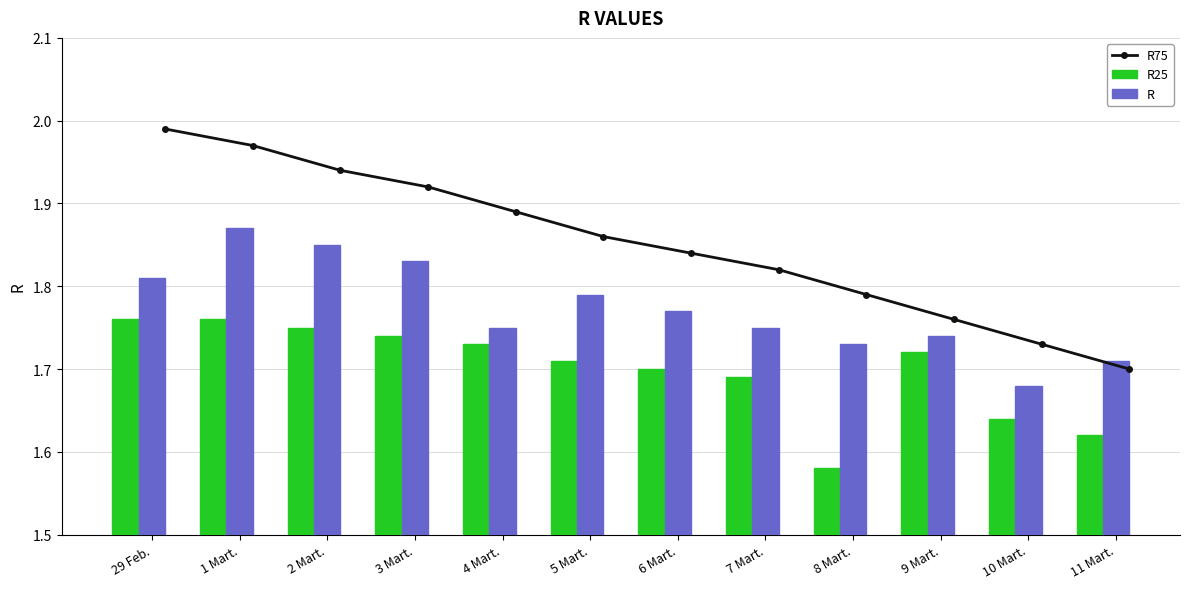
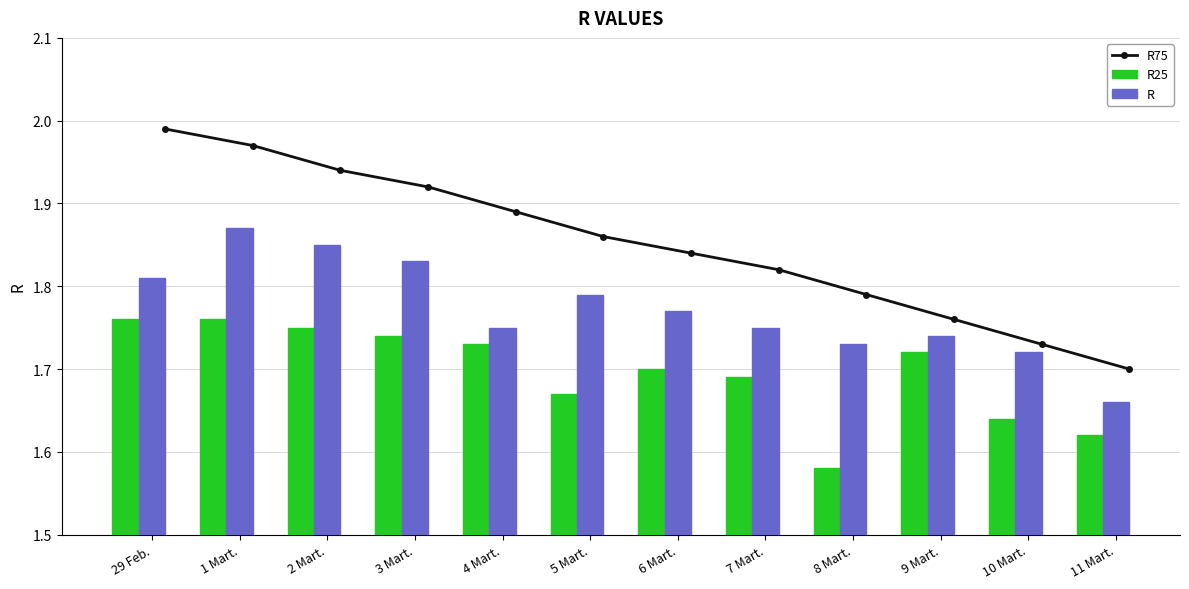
R25, 5 Mart.: 1.71 -> 1.67
R, 10 Mart.: 1.68 -> 1.72
R, 11 Mart.: 1.71 -> 1.66
